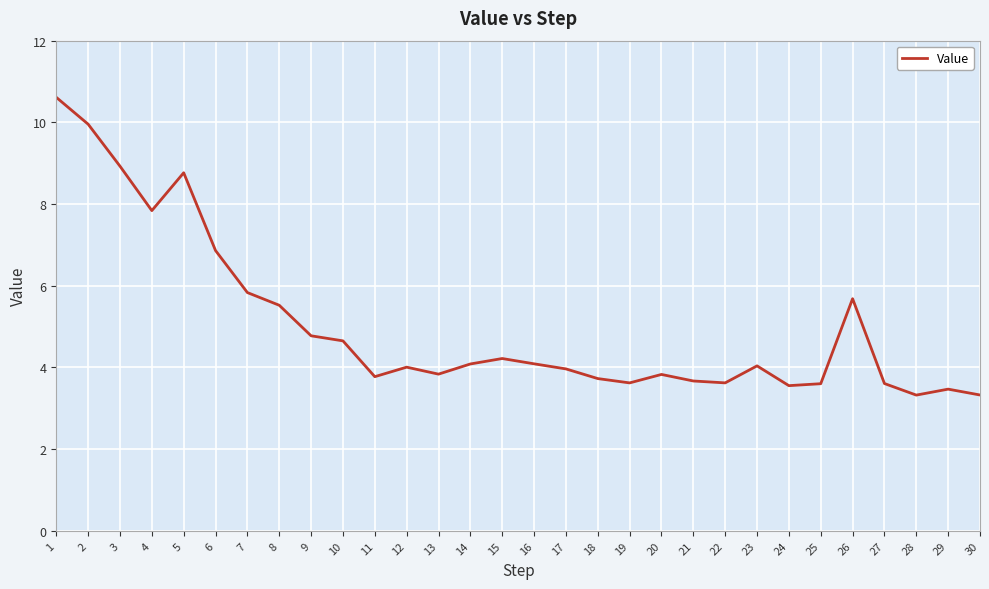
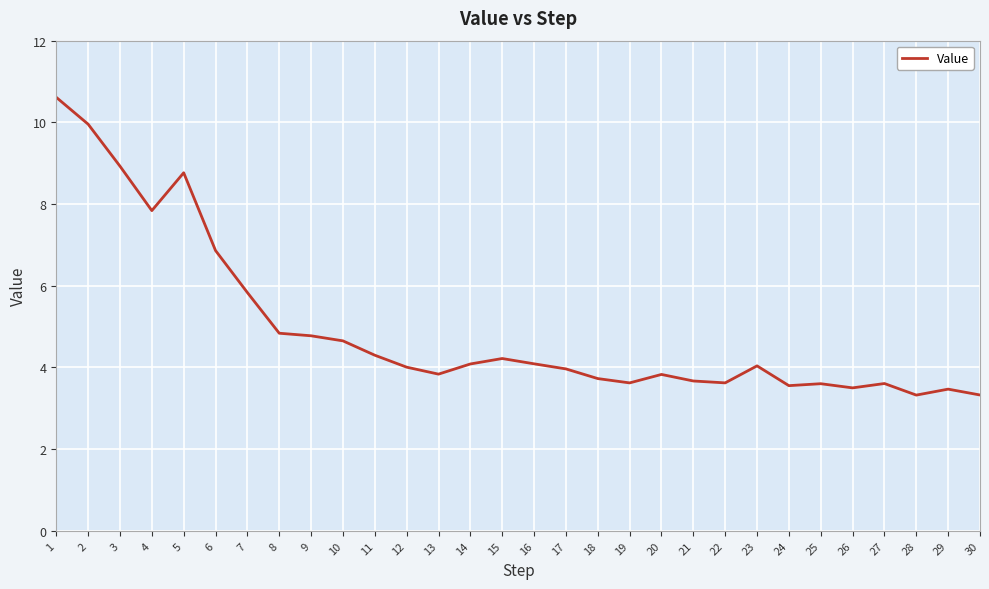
8: 5.5 -> 4.8
11: 3.8 -> 4.3
26: 5.7 -> 3.5
